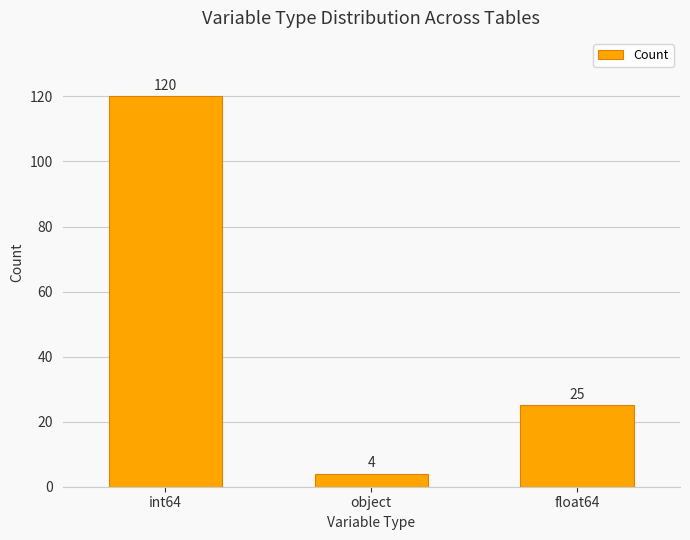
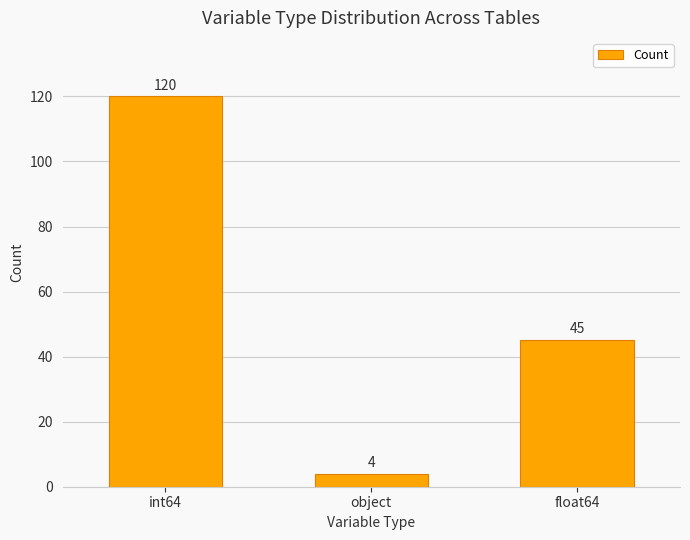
float64: 25 -> 45
